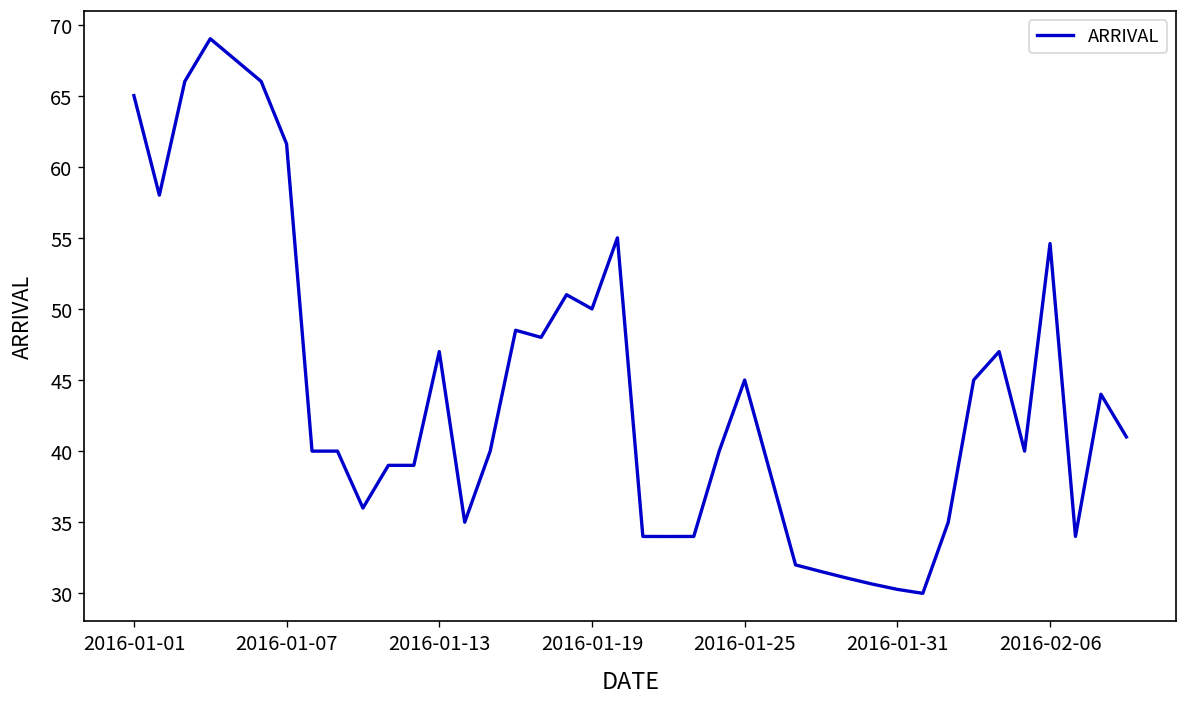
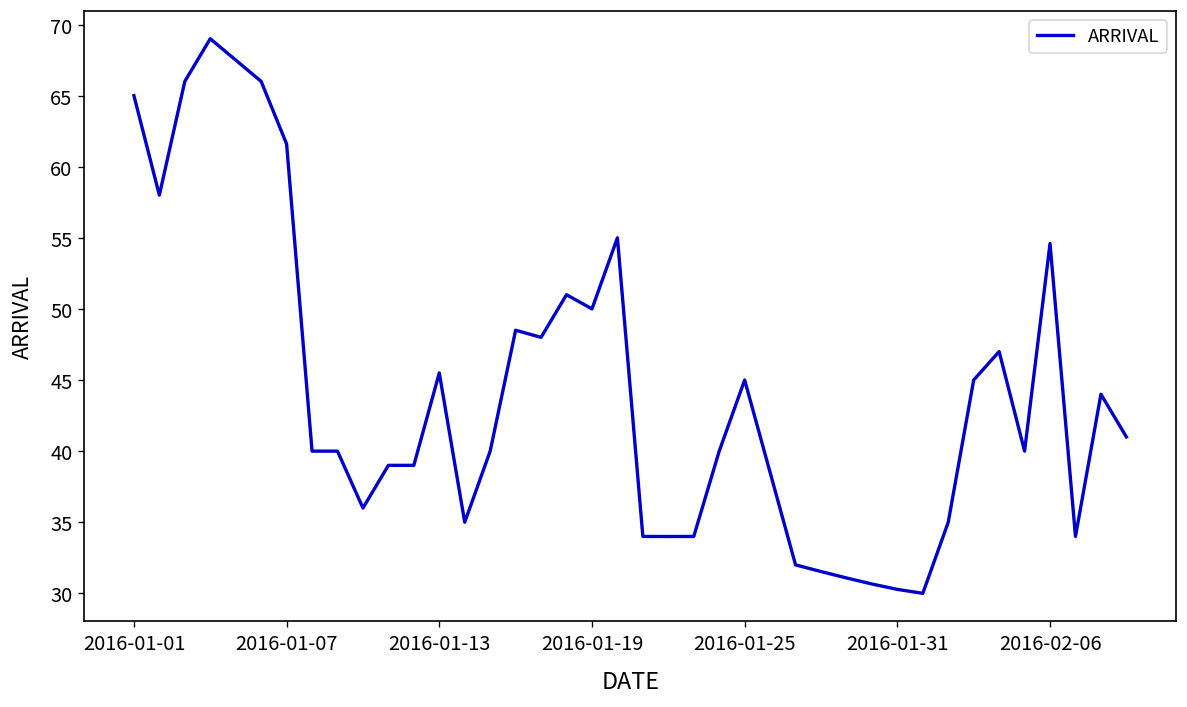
2016-01-13: 47.0 -> 45.5
